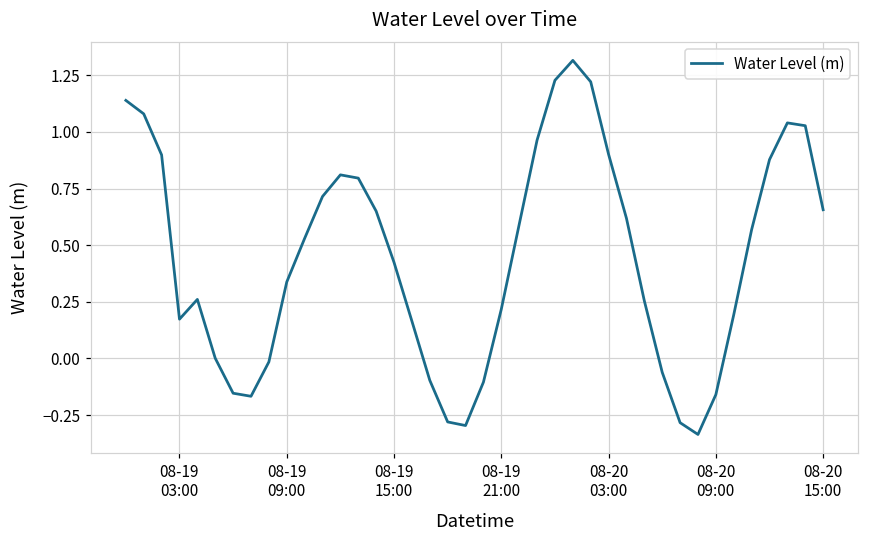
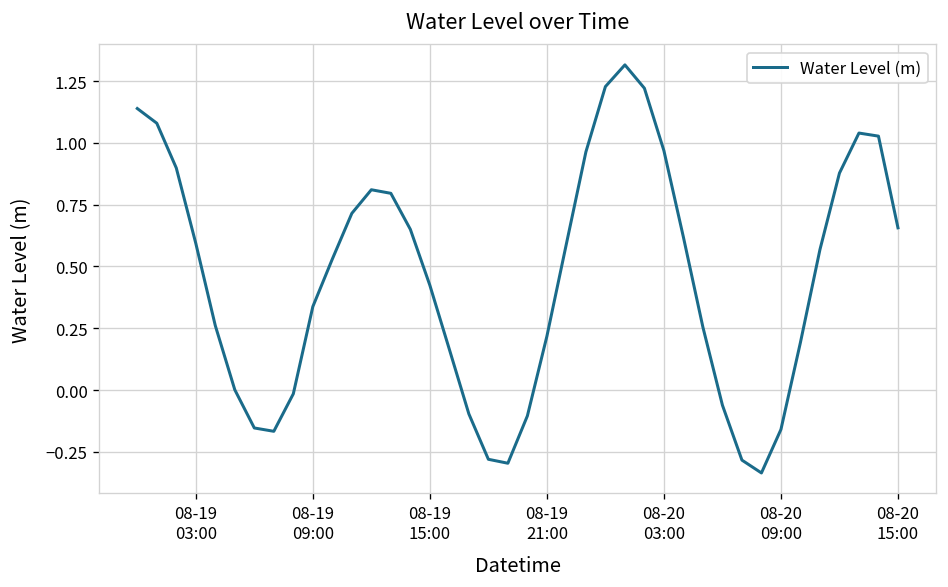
08-19 03:00: 0.17 -> 0.59
08-20 03:00: 0.90 -> 0.97
